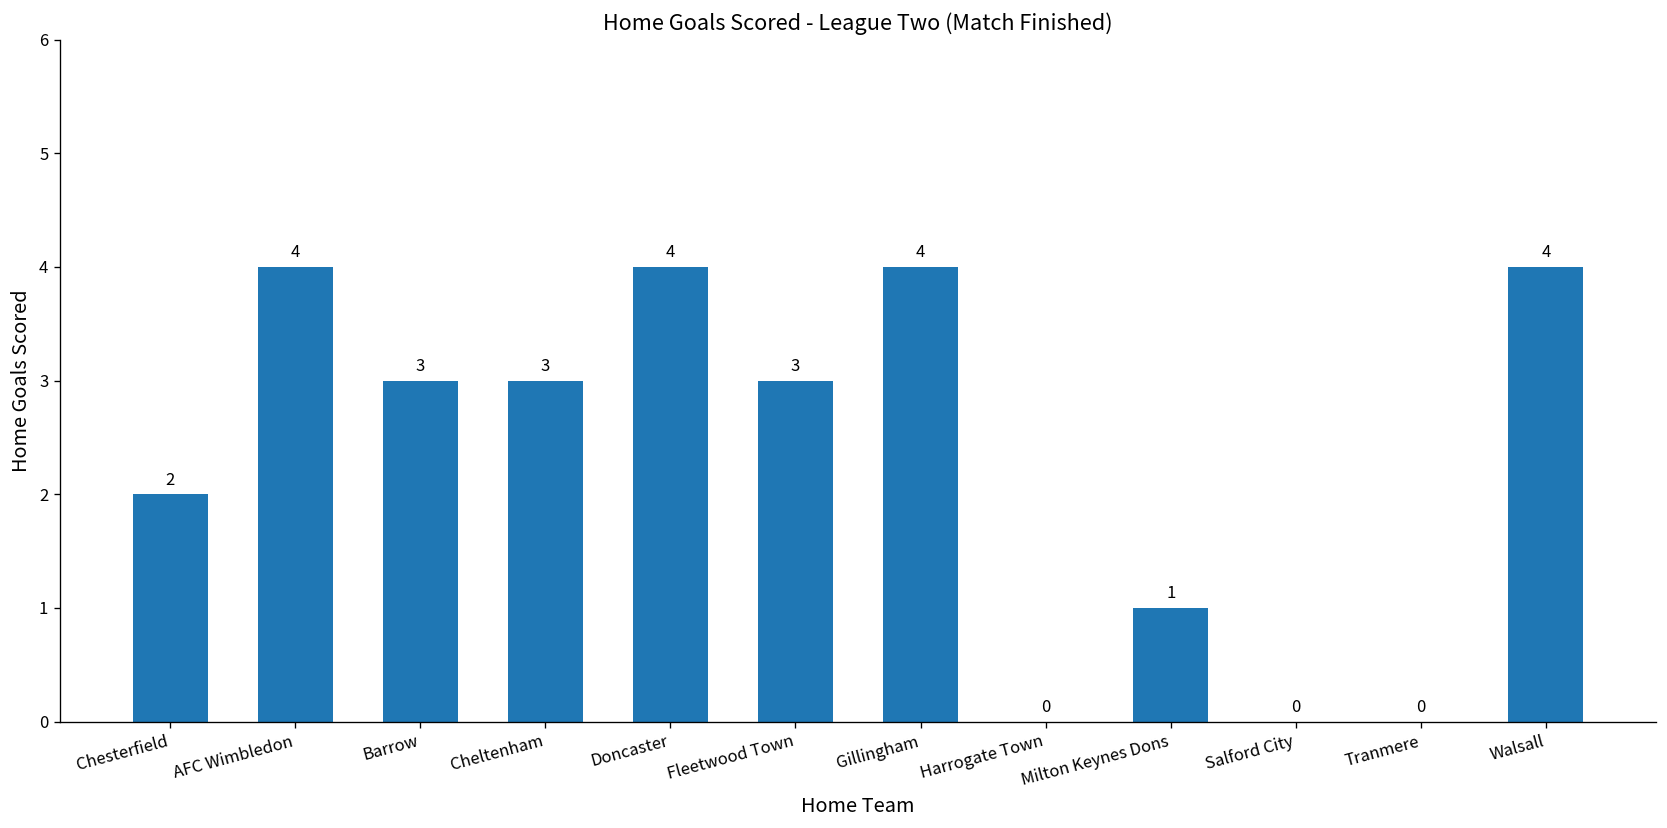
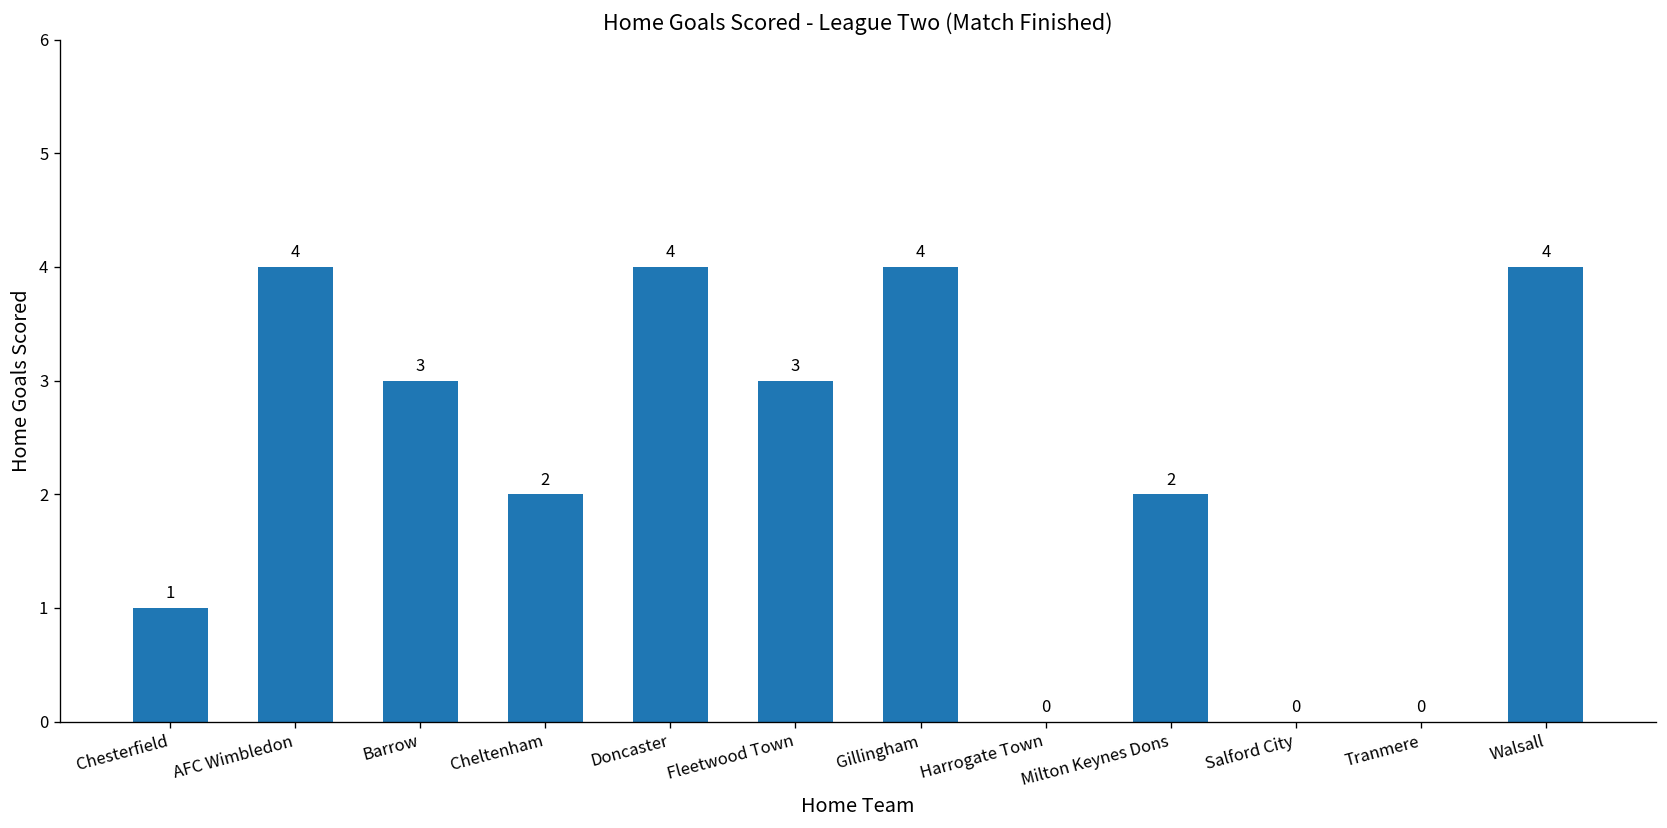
Chesterfield: 2 -> 1
Cheltenham: 3 -> 2
Milton Keynes Dons: 1 -> 2
